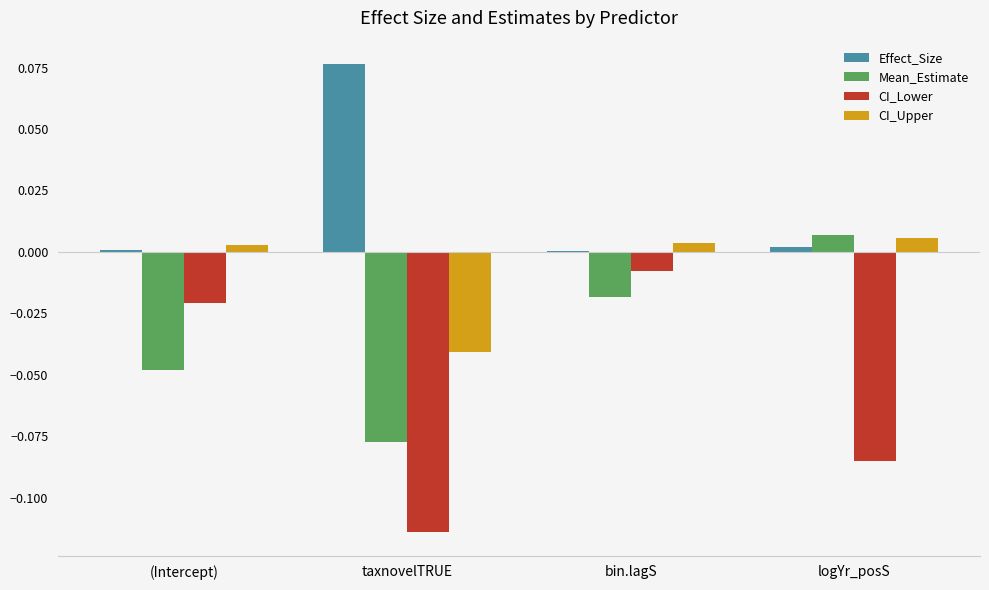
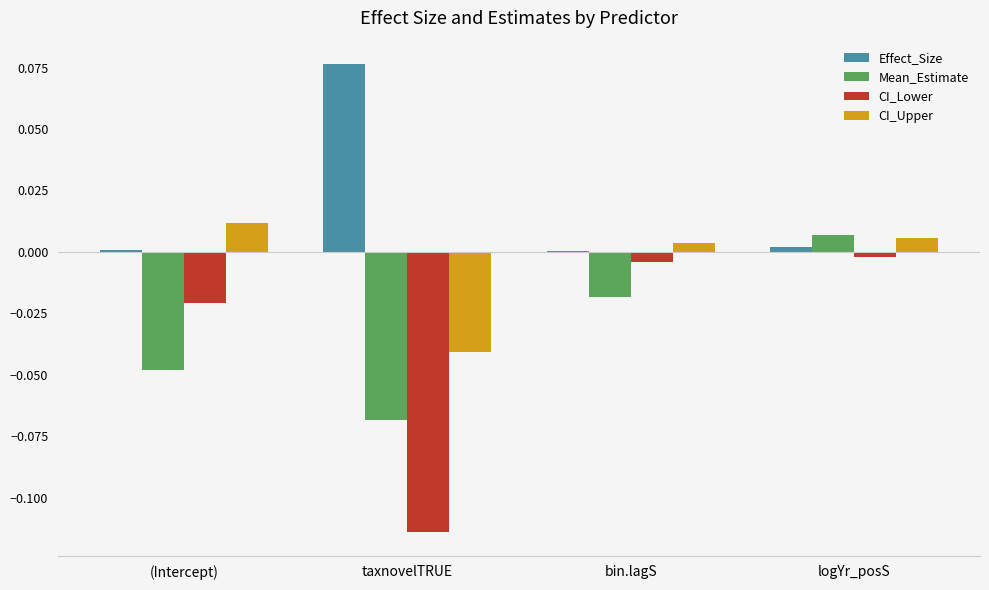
CI_Upper, (Intercept): 0.003 -> 0.012
Mean_Estimate, taxnovelTRUE: -0.077 -> -0.068
CI_Lower, bin.lagS: -0.008 -> -0.004
CI_Lower, logYr_posS: -0.085 -> -0.002
